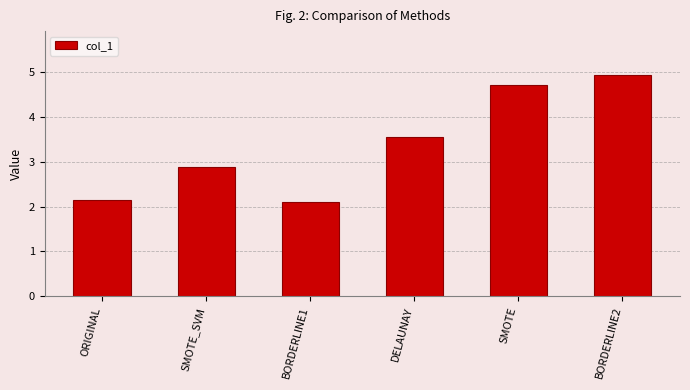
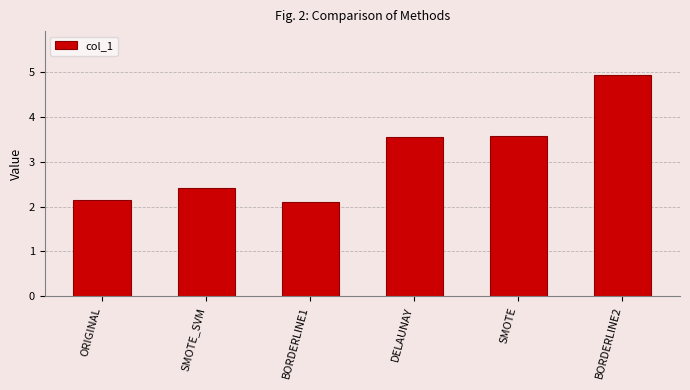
SMOTE_SVM: 2.9 -> 2.4
SMOTE: 4.7 -> 3.6
